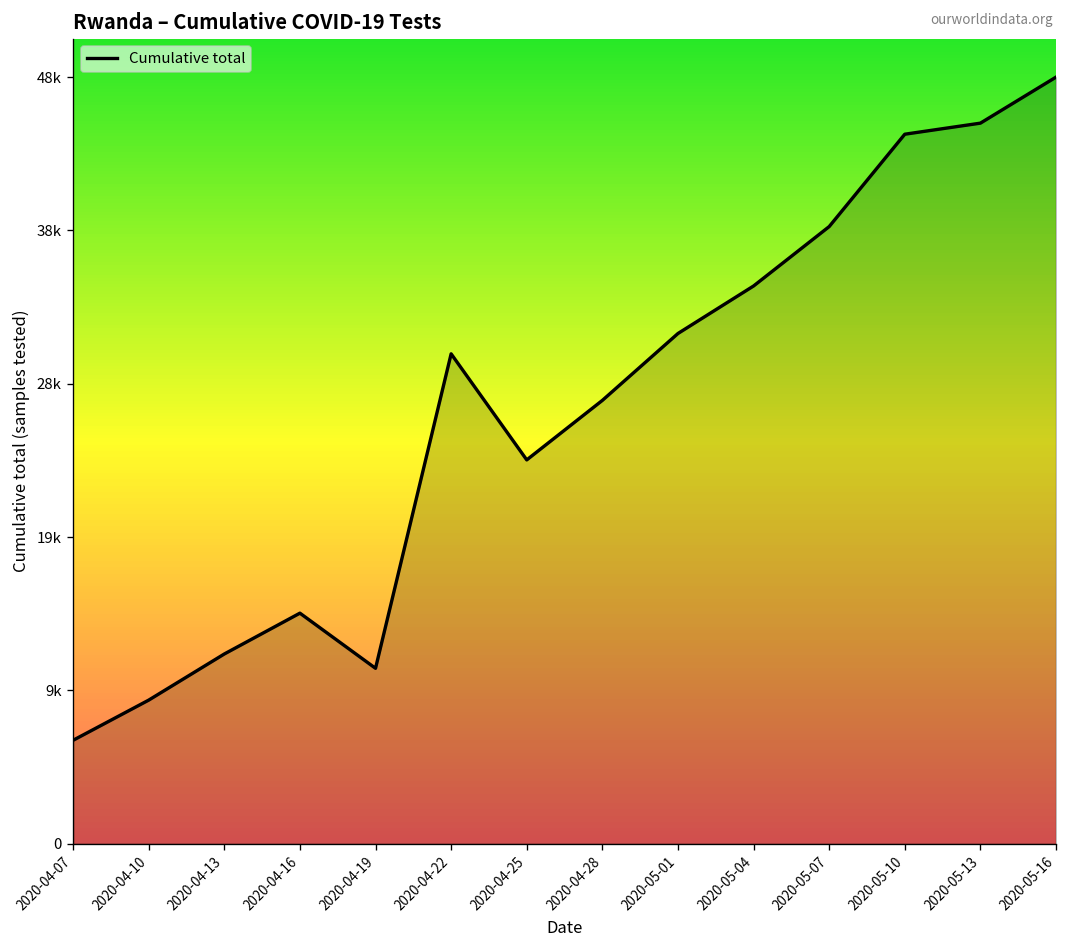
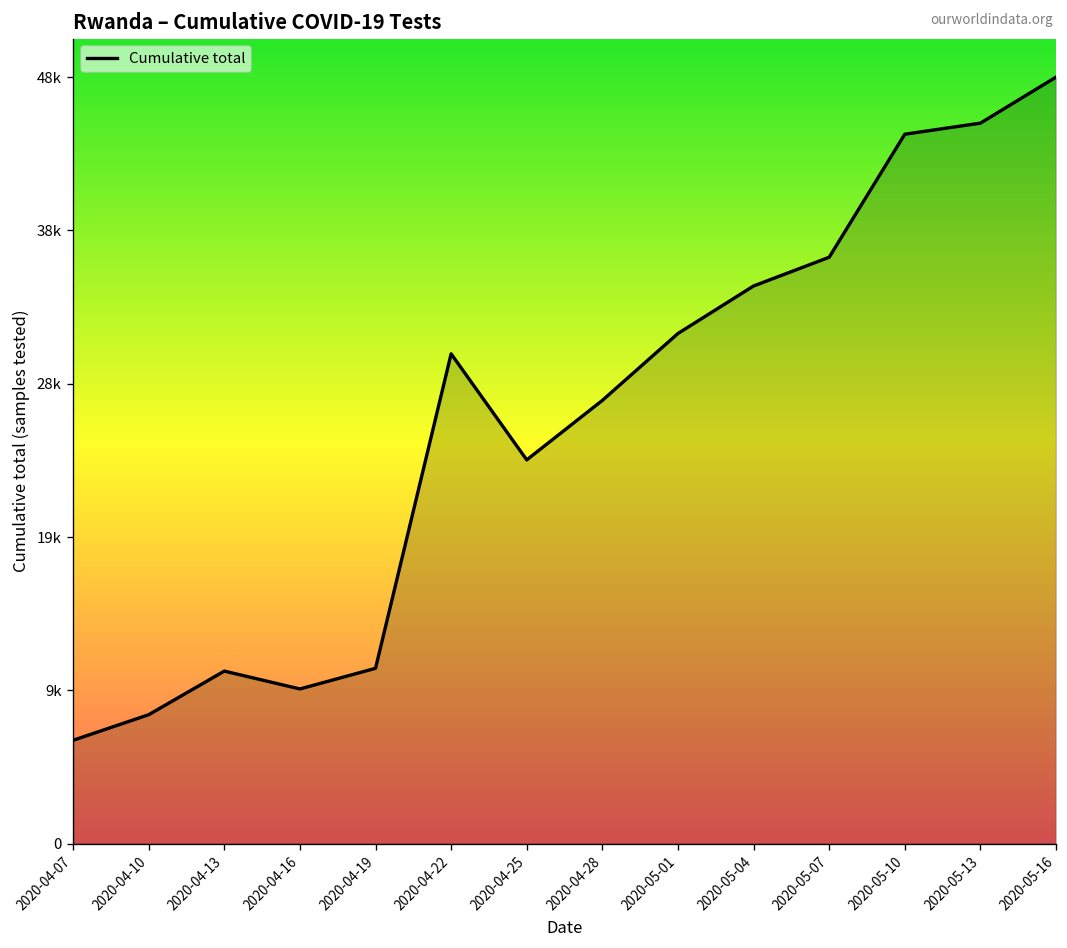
2020-04-10: 9000 -> 8100
2020-04-13: 11900 -> 10900
2020-04-16: 14500 -> 9700
2020-05-07: 38800 -> 36900
